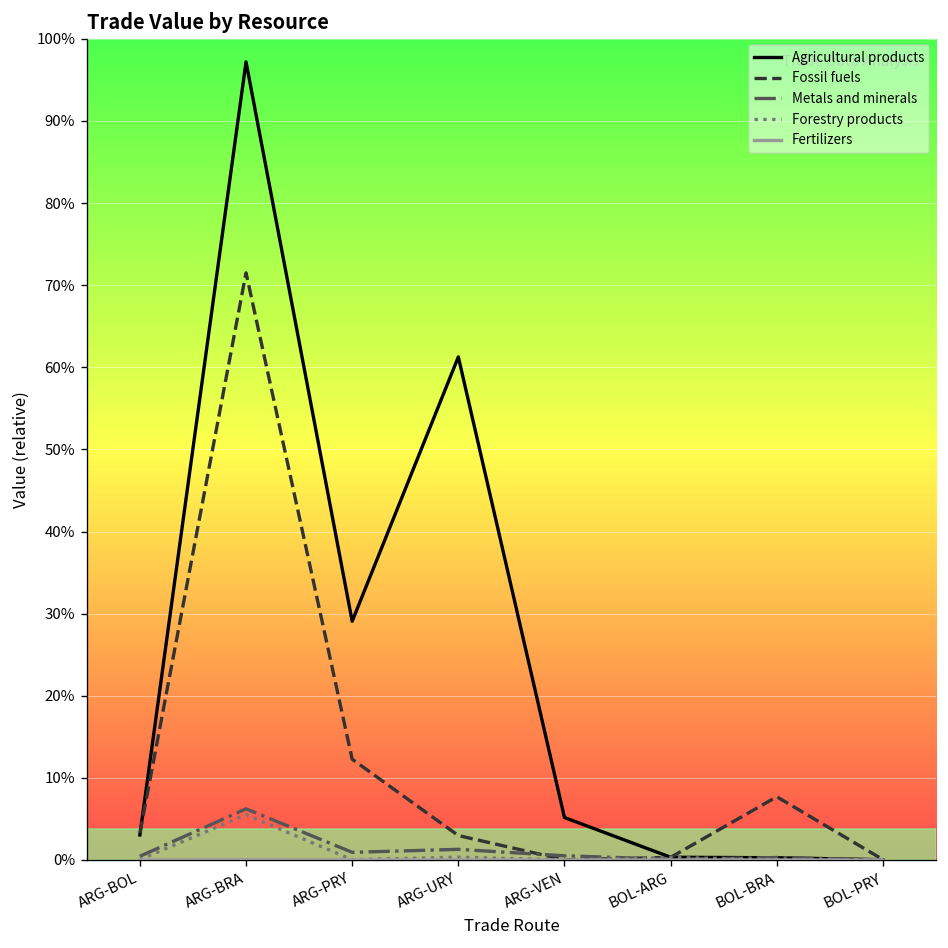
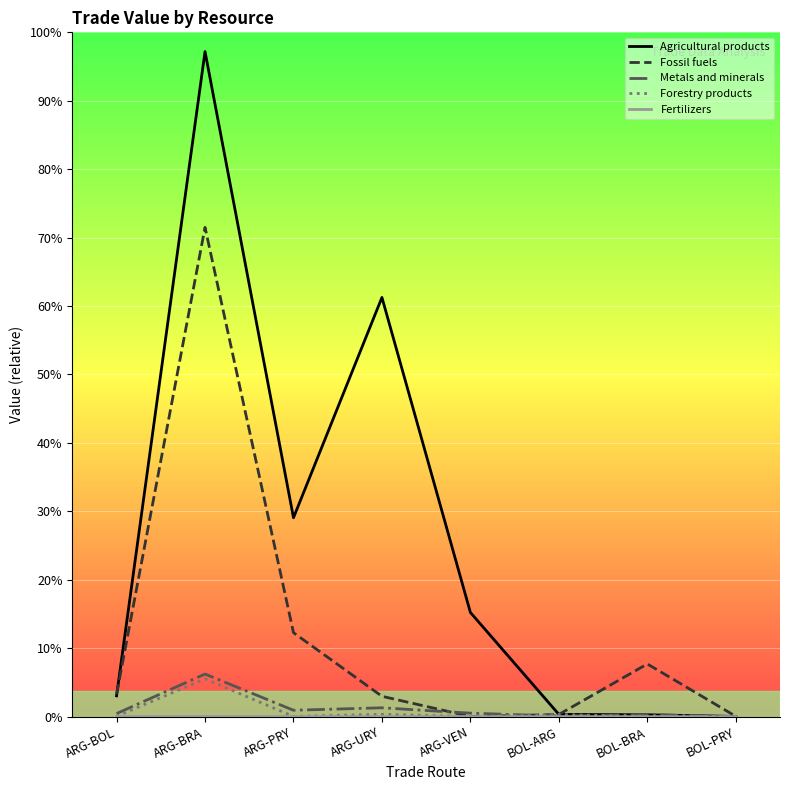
Agricultural products, ARG-VEN: 5% -> 15%
